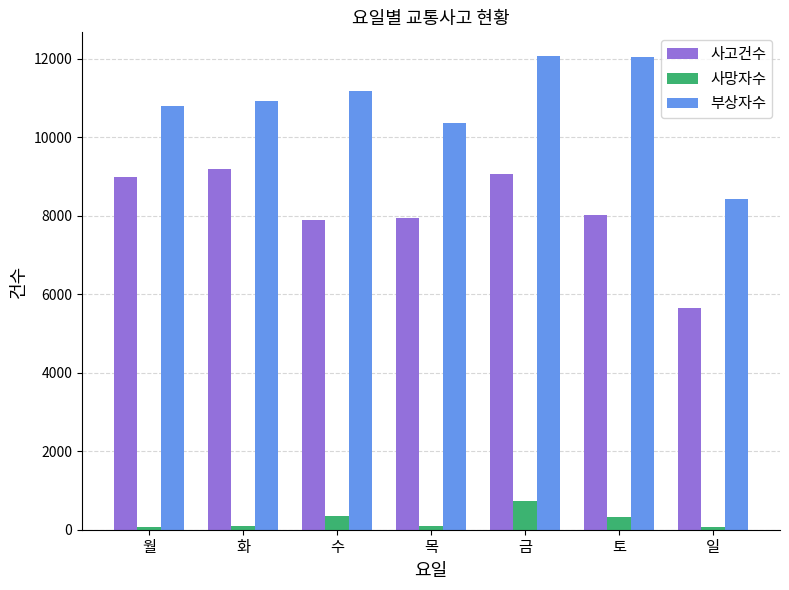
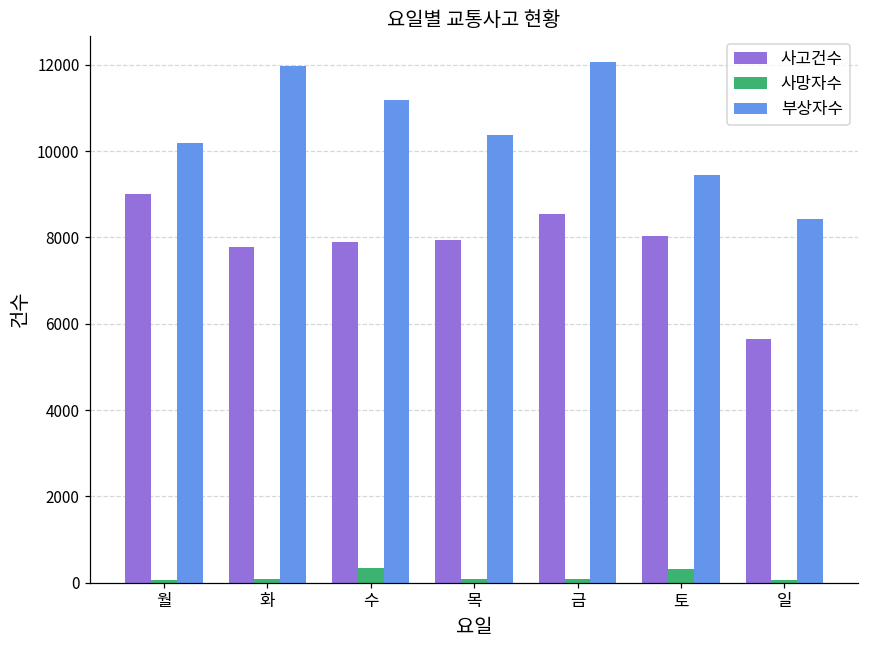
부상자수, 월: 10800 -> 10200
사고건수, 화: 9200 -> 7800
부상자수, 화: 10900 -> 12000
사고건수, 금: 9100 -> 8500
사망자수, 금: 700 -> 100
부상자수, 토: 12000 -> 9400
